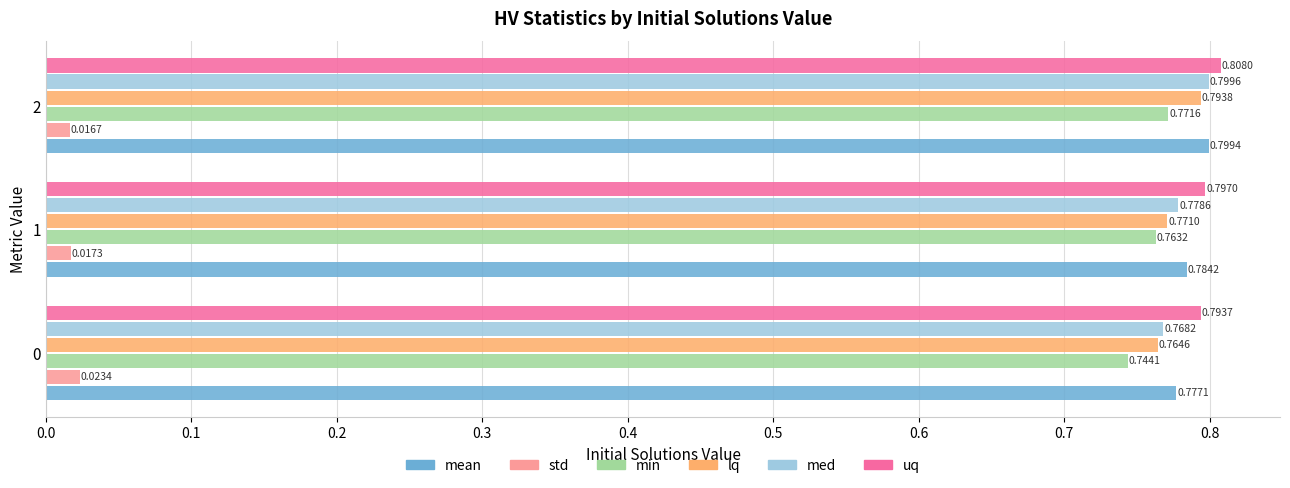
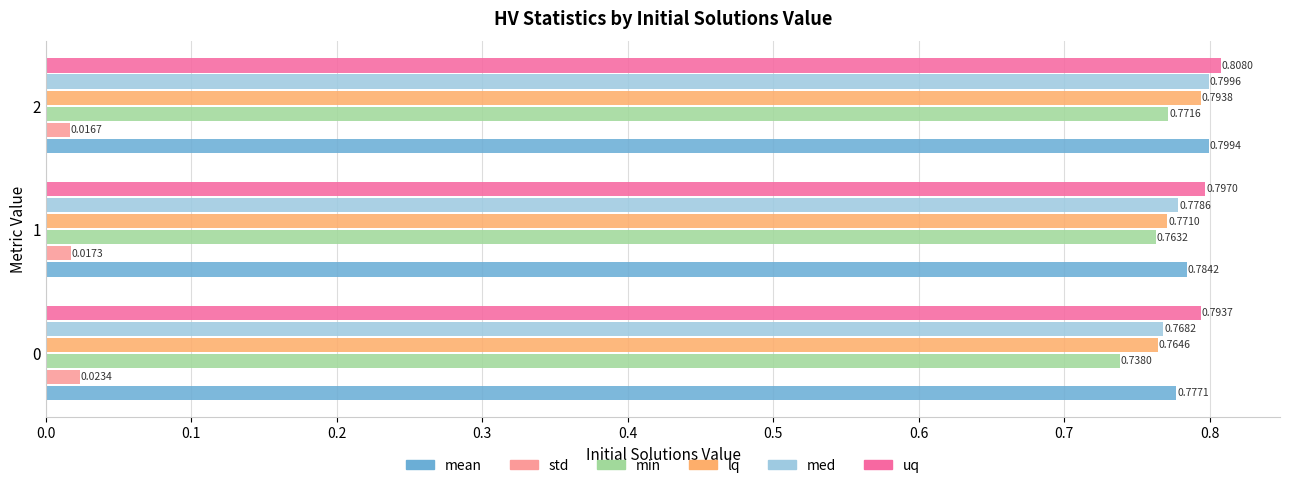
min, 0: 0.7441 -> 0.7380
